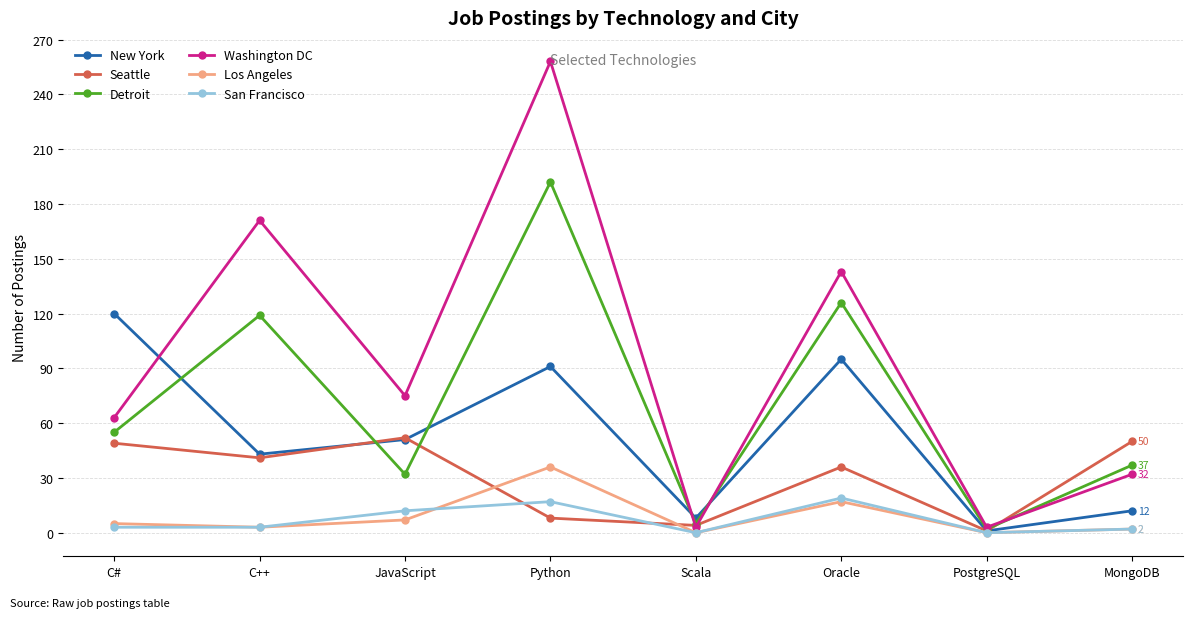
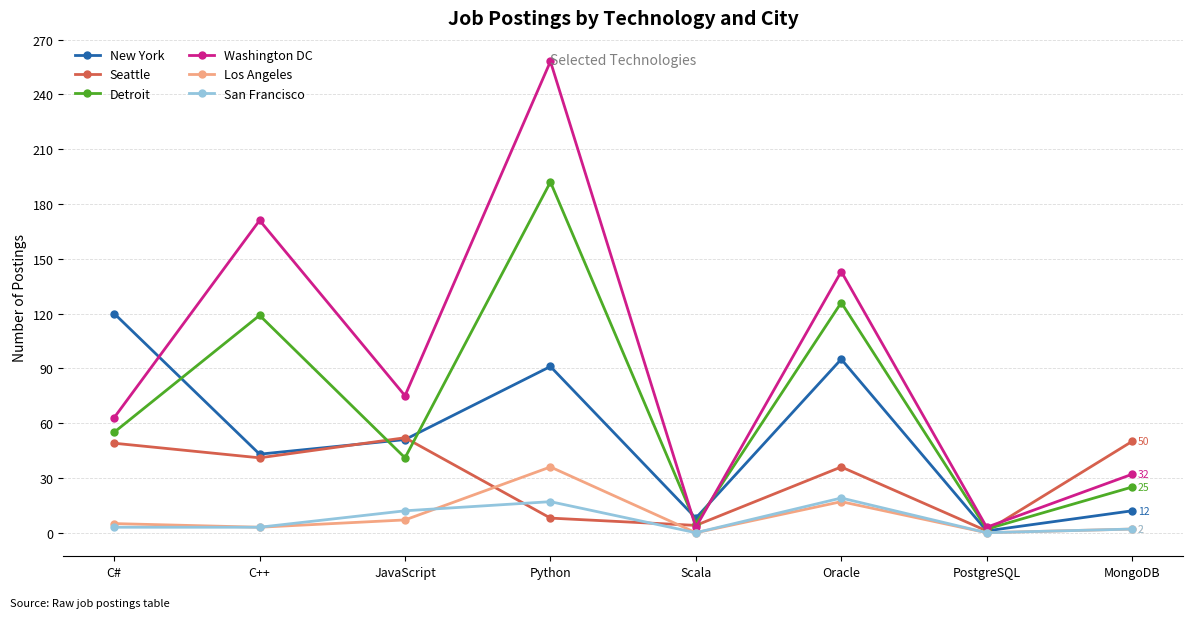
Detroit, JavaScript: 32 -> 41
Detroit, MongoDB: 37 -> 25
